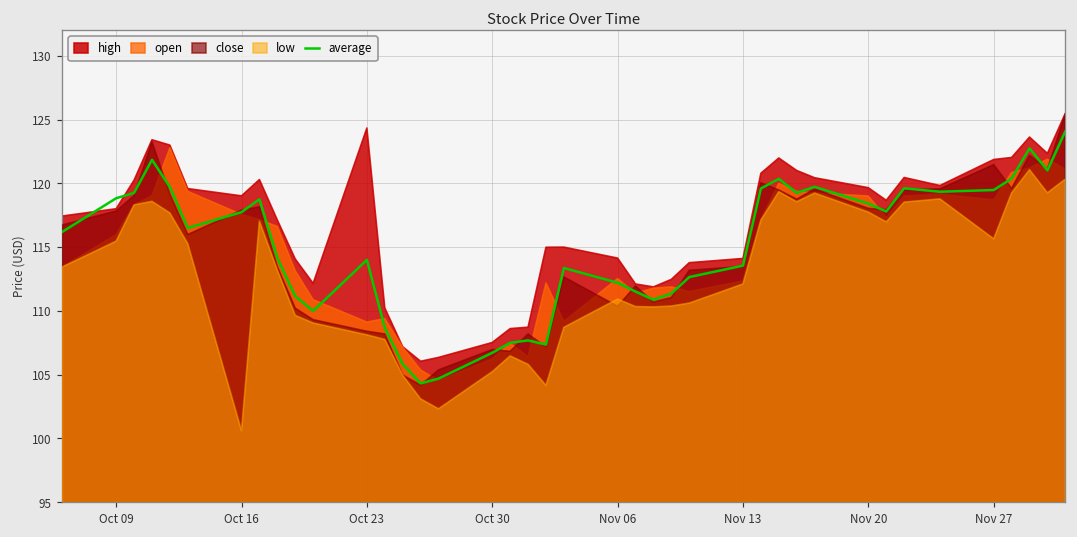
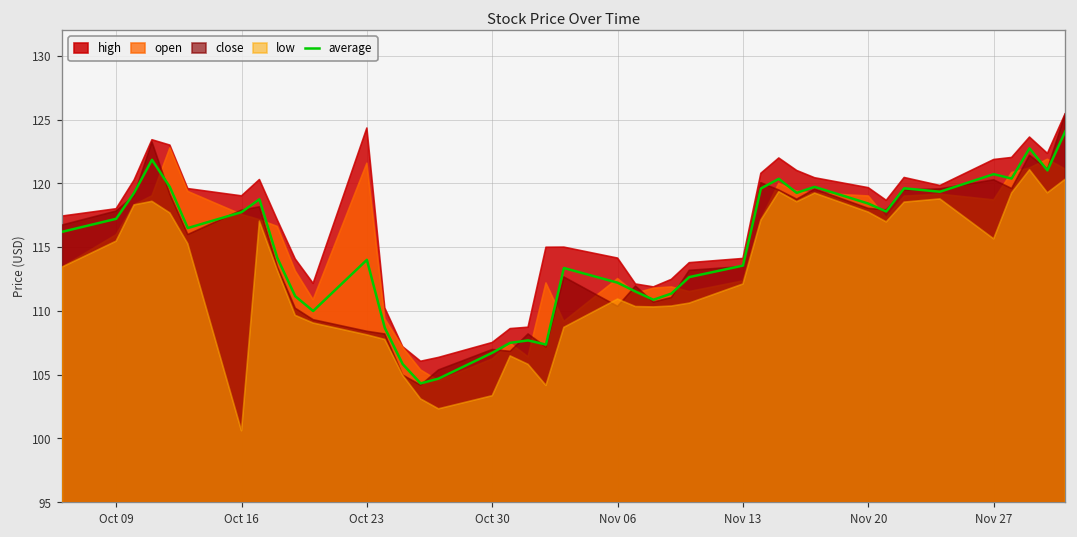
average, Oct 09: 118.8 -> 117.2
open, Oct 23: 109.1 -> 121.6
low, Oct 30: 105.2 -> 103.4
average, Nov 27: 119.5 -> 120.7
close, Nov 27: 121.5 -> 120.3
